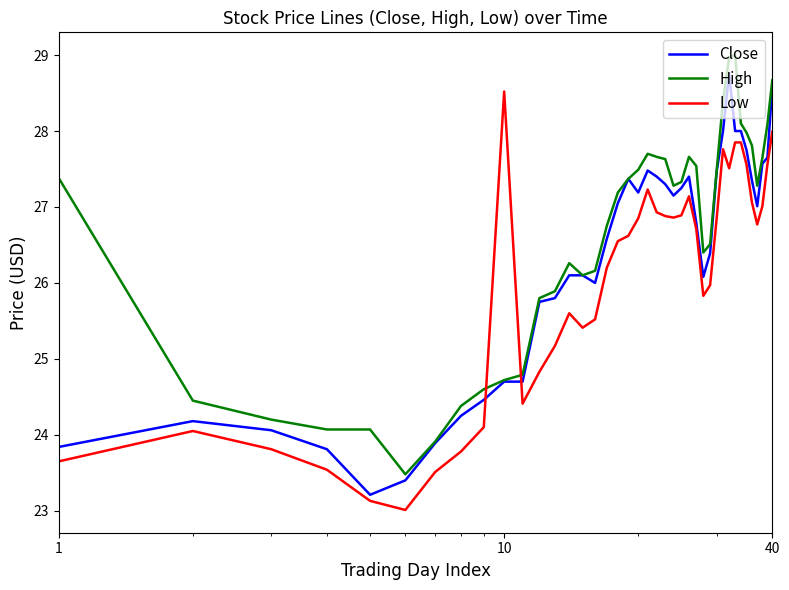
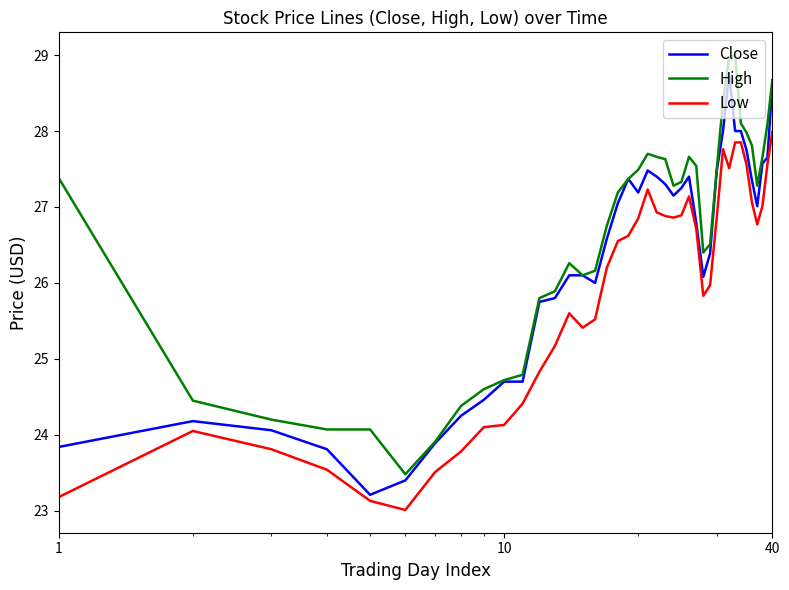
Low, 1: 23.7 -> 23.2
Low, 10: 28.5 -> 24.1
